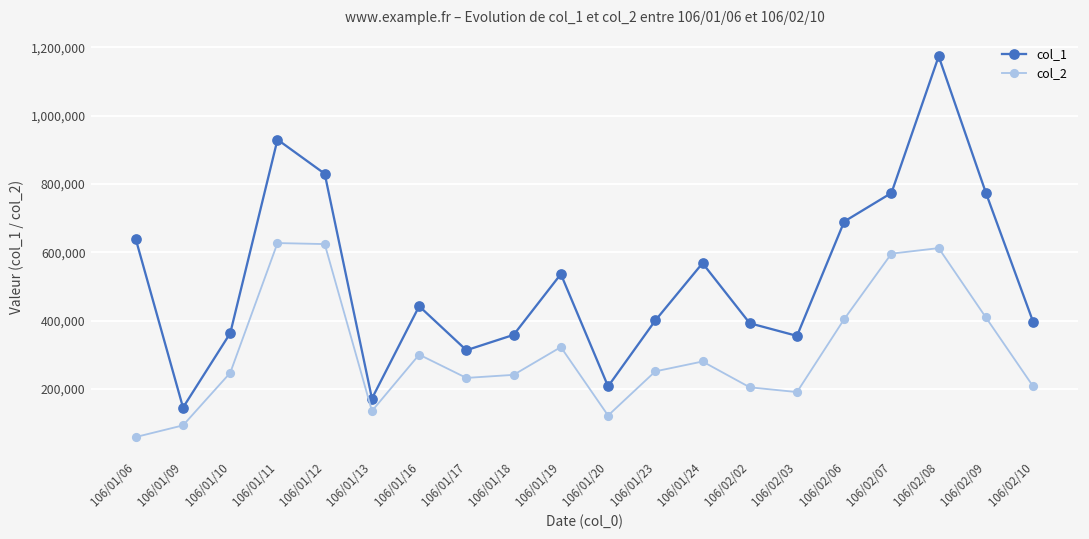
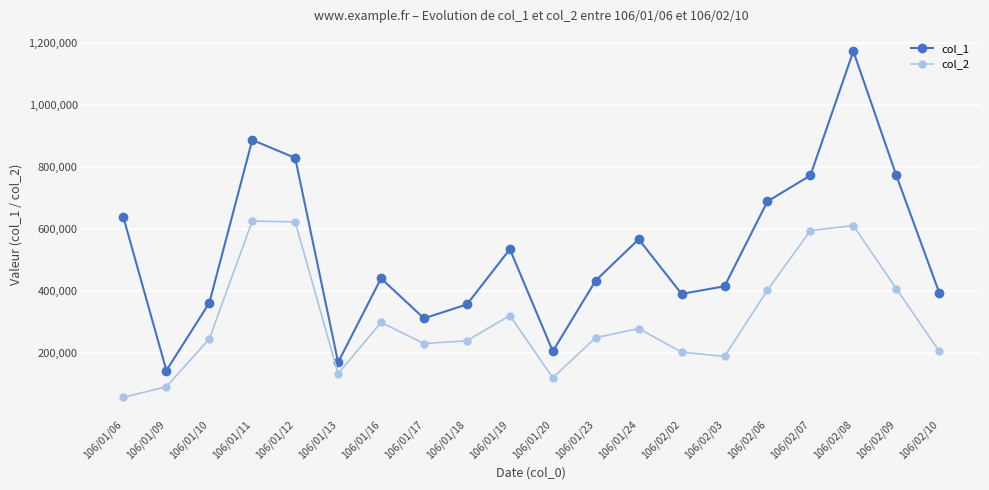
col_1, 106/01/11: 930,000 -> 890,000
col_1, 106/01/23: 400,000 -> 440,000
col_1, 106/02/03: 360,000 -> 420,000
